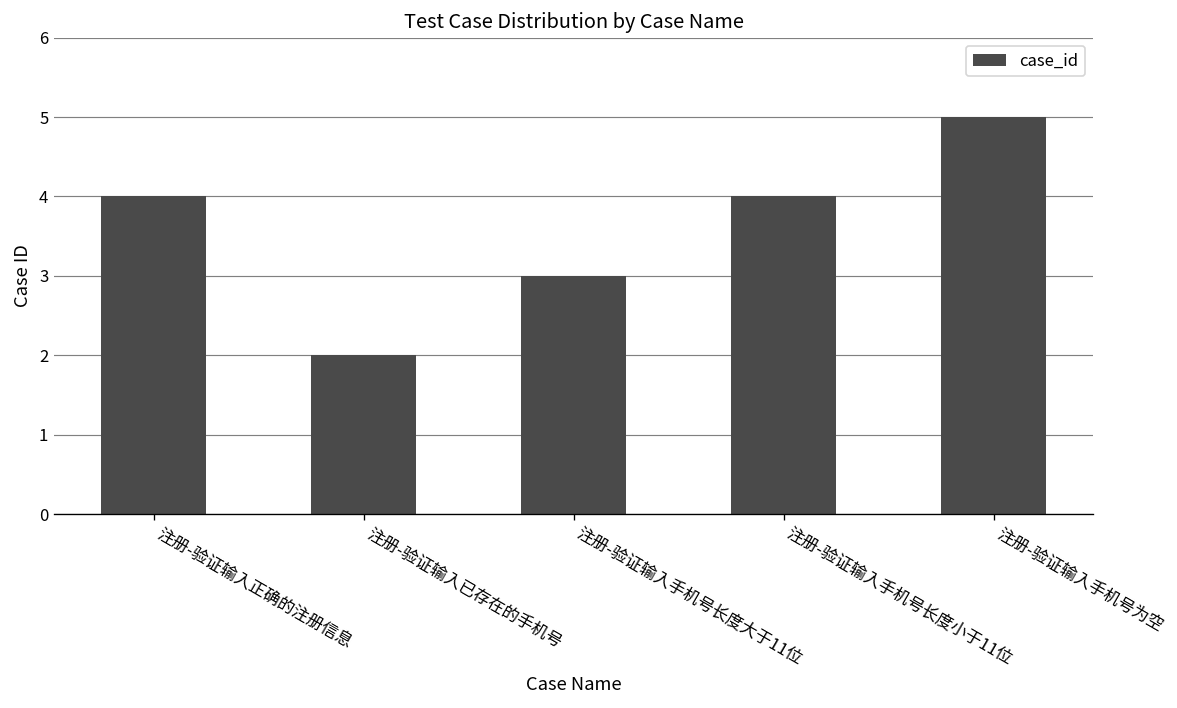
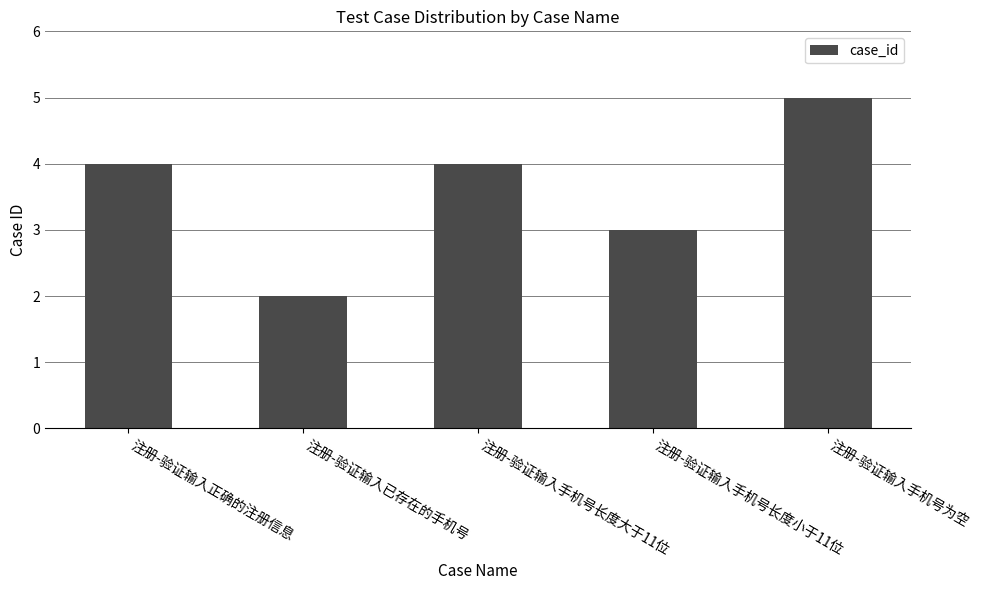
注册-验证输入手机号长度大于11位: 3 -> 4
注册-验证输入手机号长度小于11位: 4 -> 3
